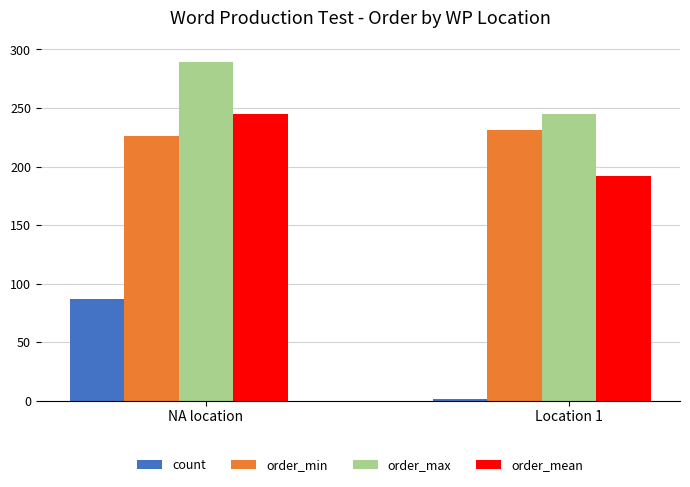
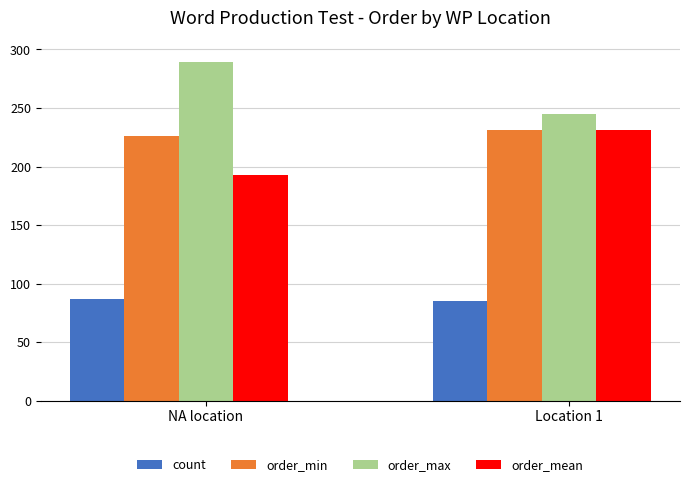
order_mean, NA location: 245 -> 193
count, Location 1: 1 -> 85
order_mean, Location 1: 192 -> 231
